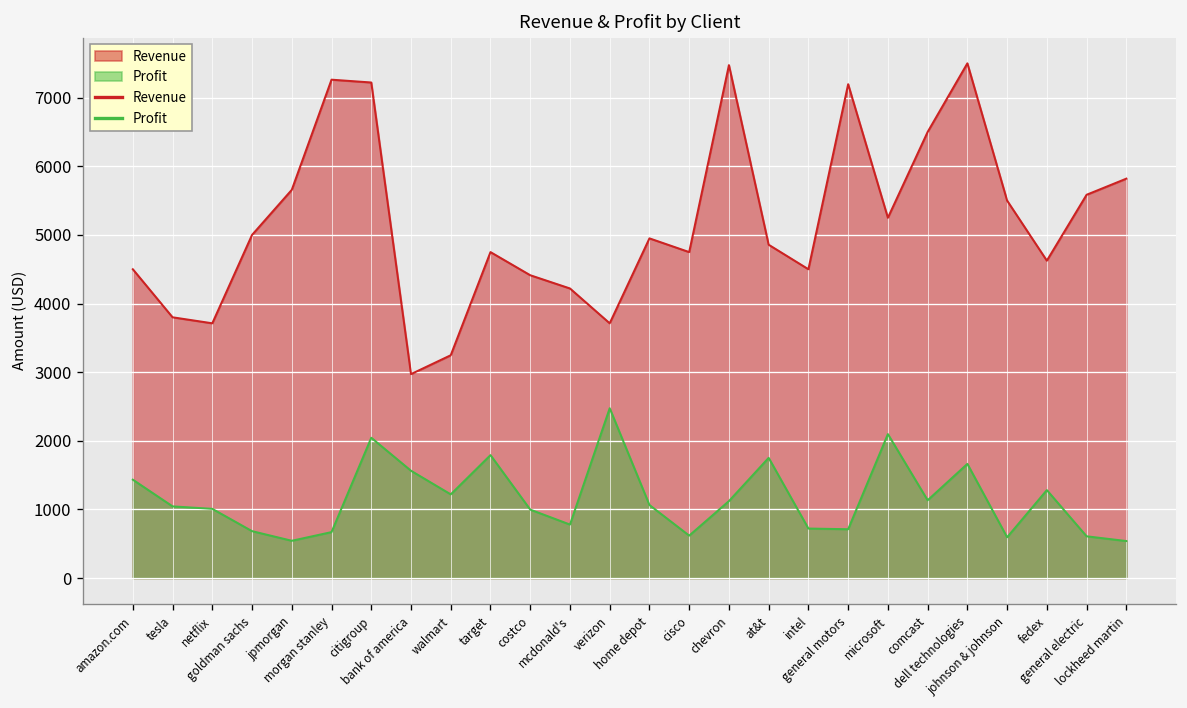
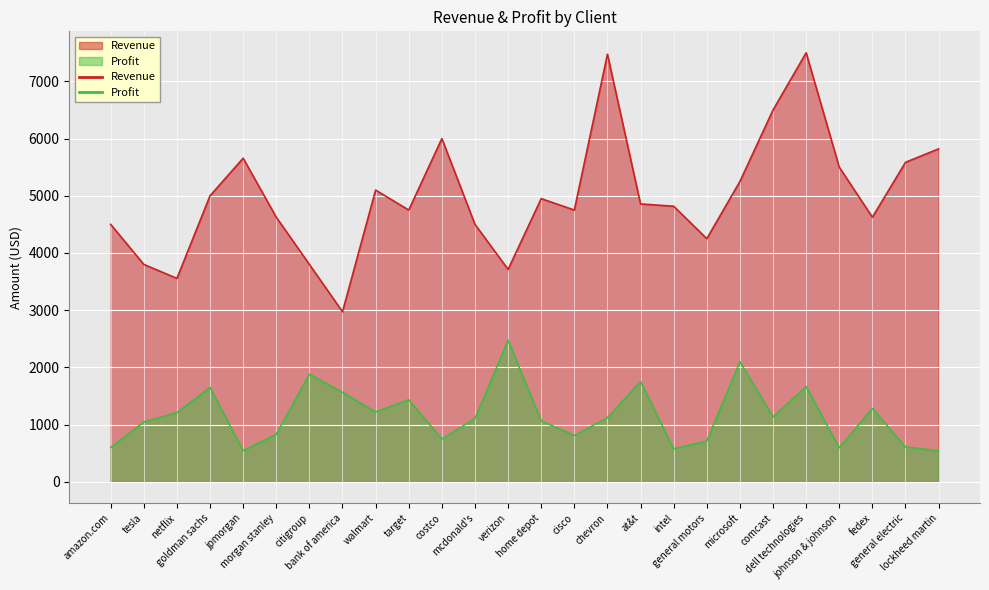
Profit, amazon.com: 1400 -> 600
Revenue, netflix: 3700 -> 3600
Profit, netflix: 1000 -> 1200
Profit, goldman sachs: 700 -> 1700
Revenue, morgan stanley: 7300 -> 4600
Profit, morgan stanley: 700 -> 800
Revenue, citigroup: 7200 -> 3800
Profit, citigroup: 2000 -> 1900
Revenue, walmart: 3200 -> 5100
Profit, target: 1800 -> 1400
Revenue, costco: 4400 -> 6000
Profit, costco: 1000 -> 700
Revenue, mcdonald's: 4200 -> 4500
Profit, mcdonald's: 800 -> 1100
Profit, cisco: 600 -> 800
Revenue, intel: 4500 -> 4800
Profit, intel: 700 -> 600
Revenue, general motors: 7200 -> 4300
